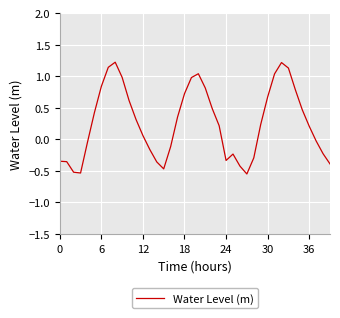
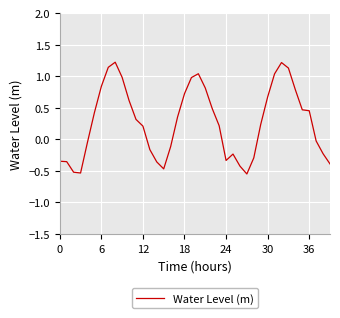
12: 0.1 -> 0.2
36: 0.2 -> 0.5
